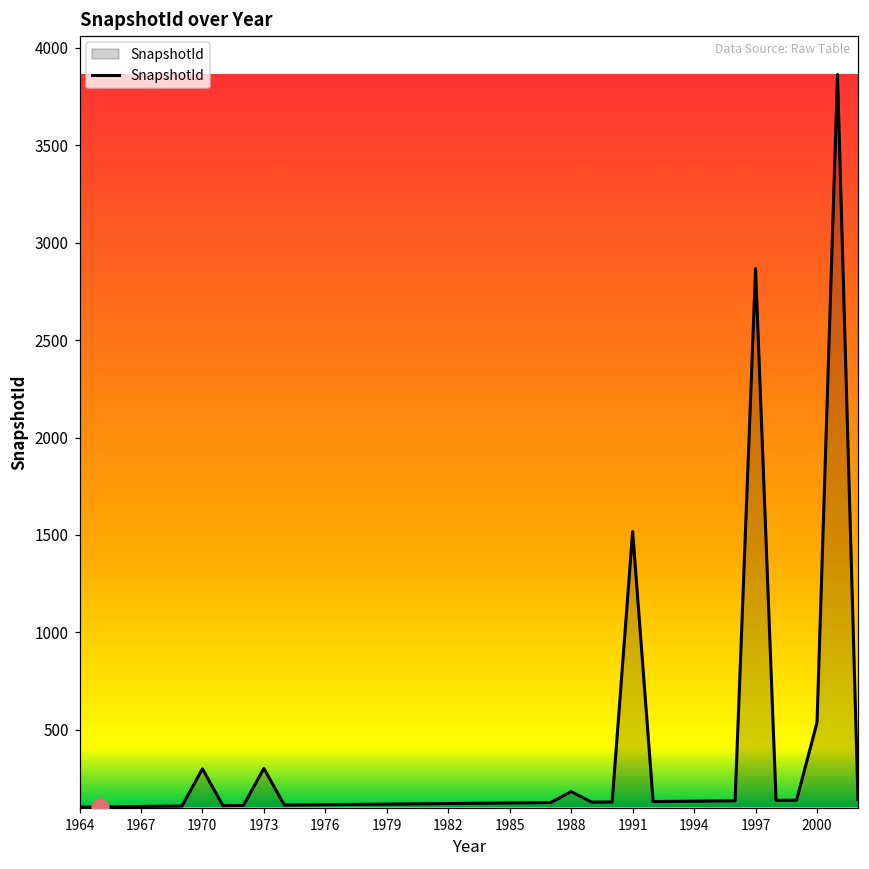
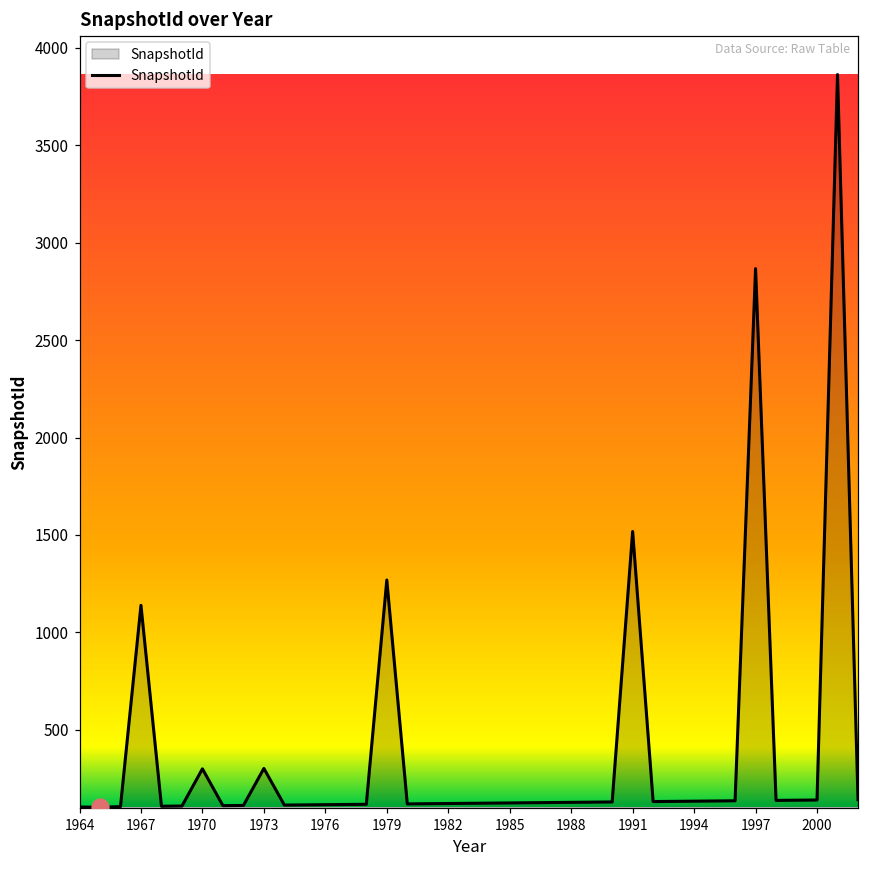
SnapshotId, 1967: 110 -> 1140
SnapshotId, 1979: 120 -> 1270
SnapshotId, 1988: 180 -> 130
SnapshotId, 2000: 540 -> 140
